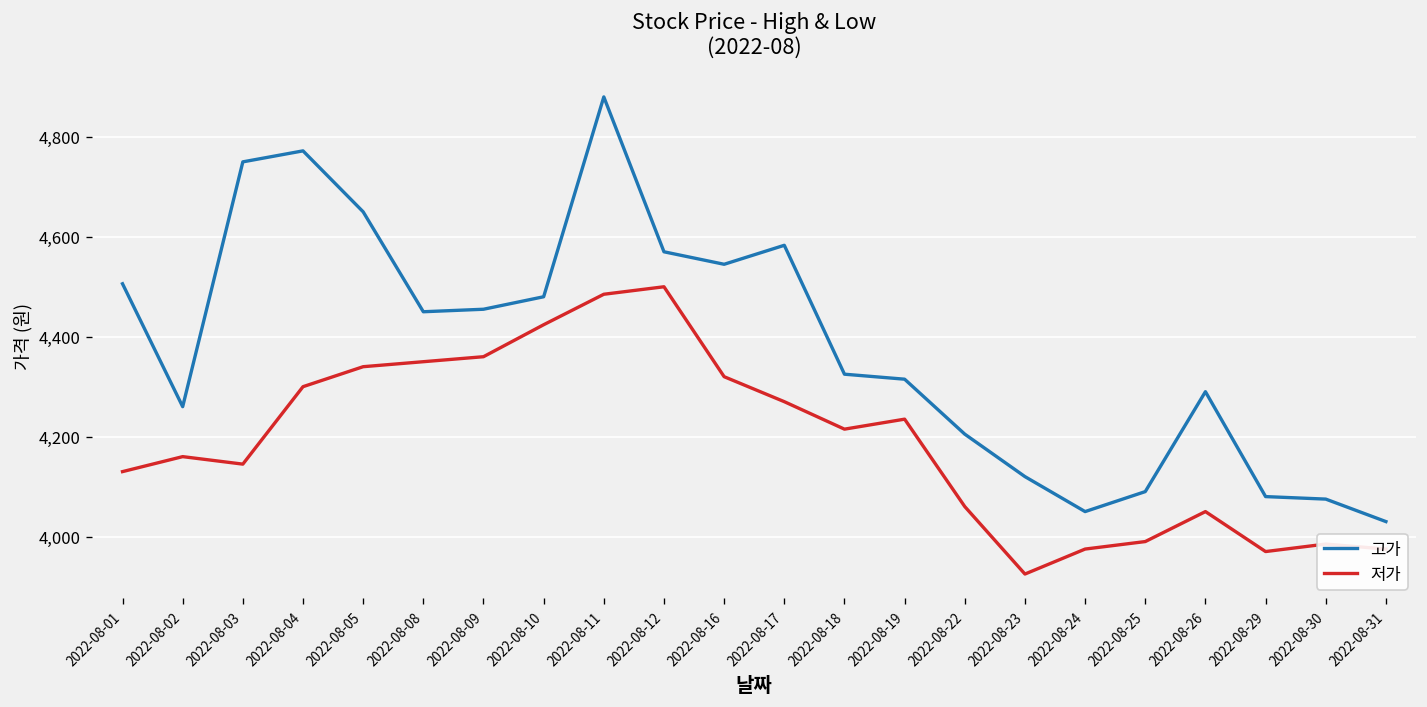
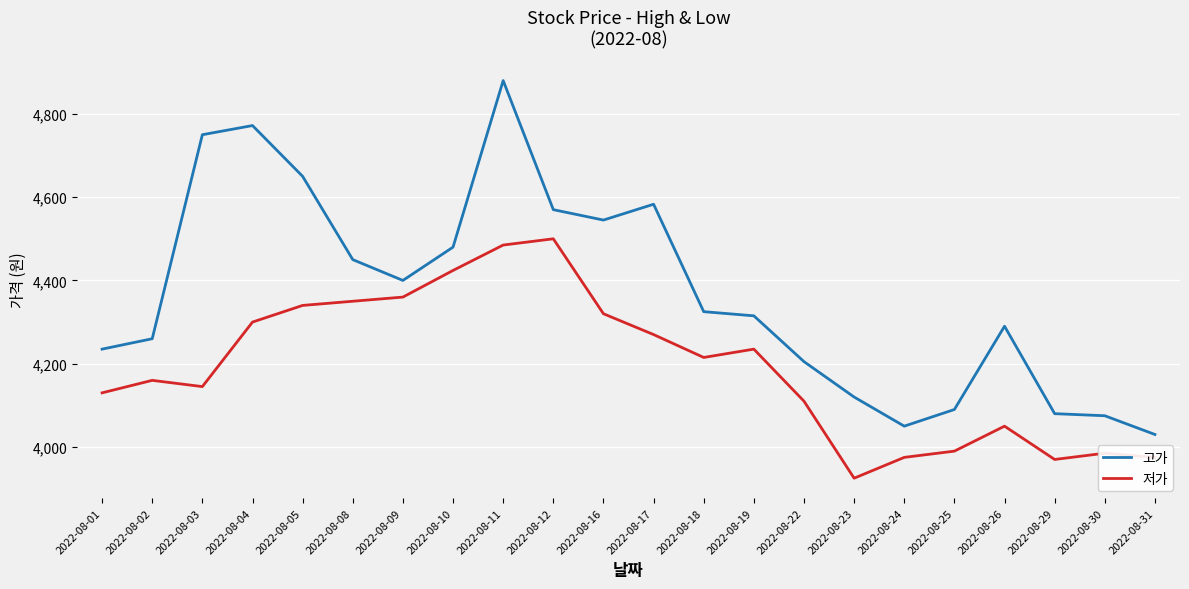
고가, 2022-08-01: 4,510 -> 4,240
고가, 2022-08-09: 4,460 -> 4,400
저가, 2022-08-22: 4,060 -> 4,110
